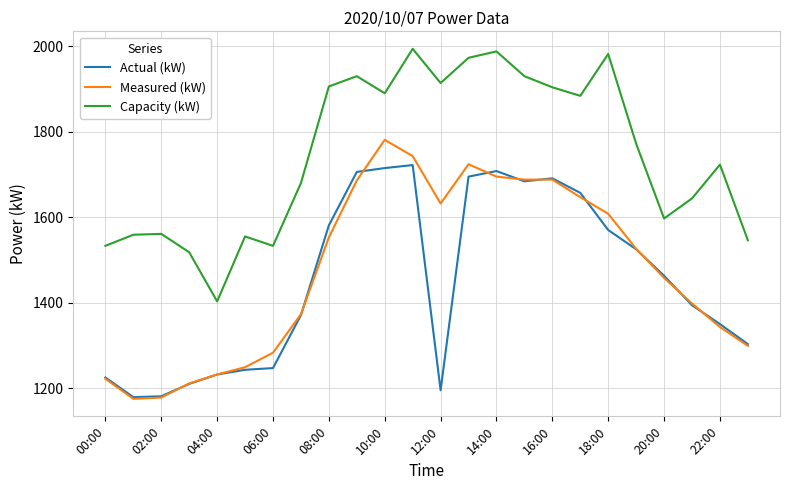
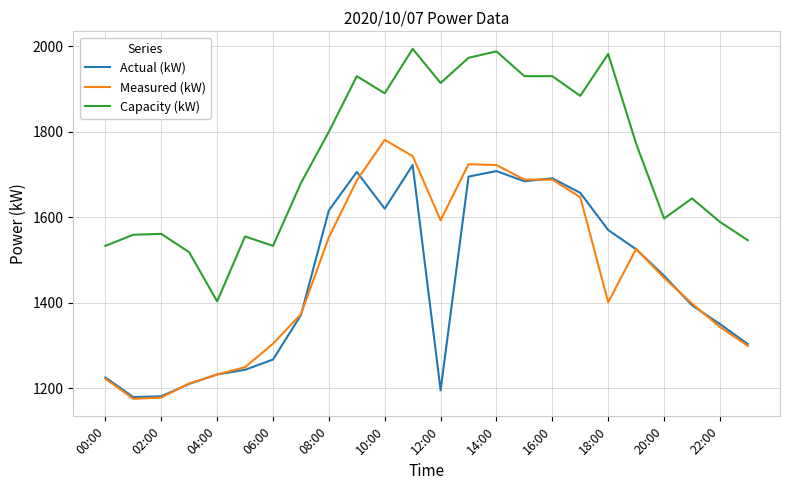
Actual (kW), 06:00: 1250 -> 1270
Measured (kW), 06:00: 1280 -> 1300
Actual (kW), 08:00: 1580 -> 1620
Capacity (kW), 08:00: 1910 -> 1800
Actual (kW), 10:00: 1720 -> 1620
Measured (kW), 12:00: 1630 -> 1590
Measured (kW), 14:00: 1700 -> 1720
Capacity (kW), 16:00: 1900 -> 1930
Measured (kW), 18:00: 1610 -> 1400
Capacity (kW), 22:00: 1720 -> 1590
